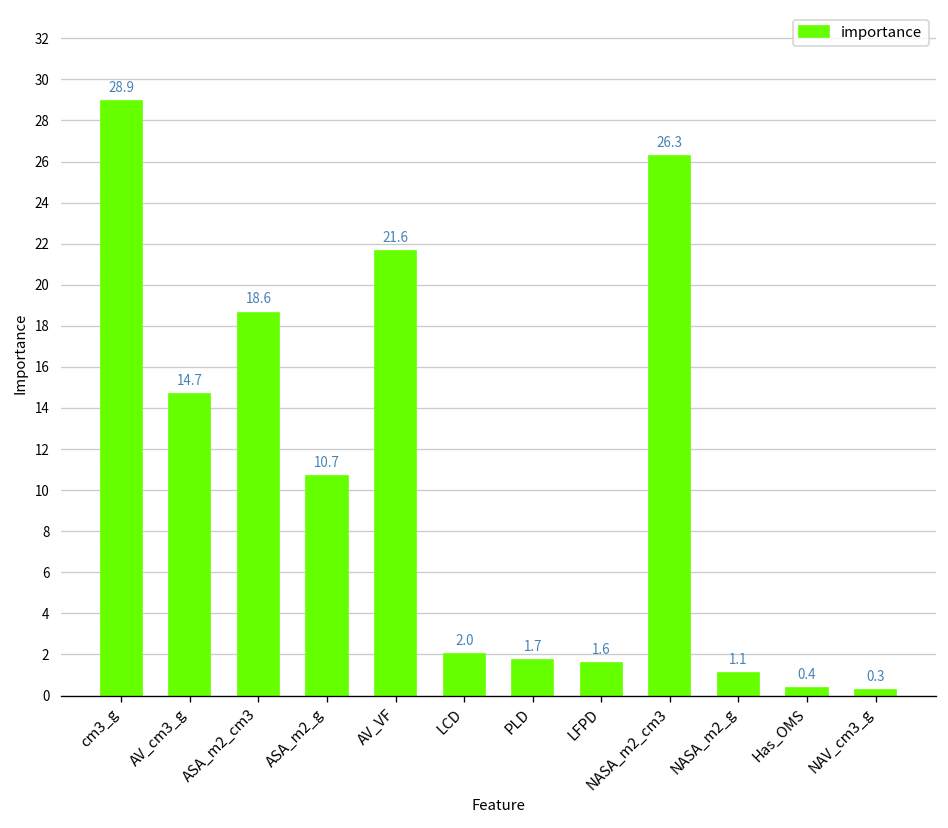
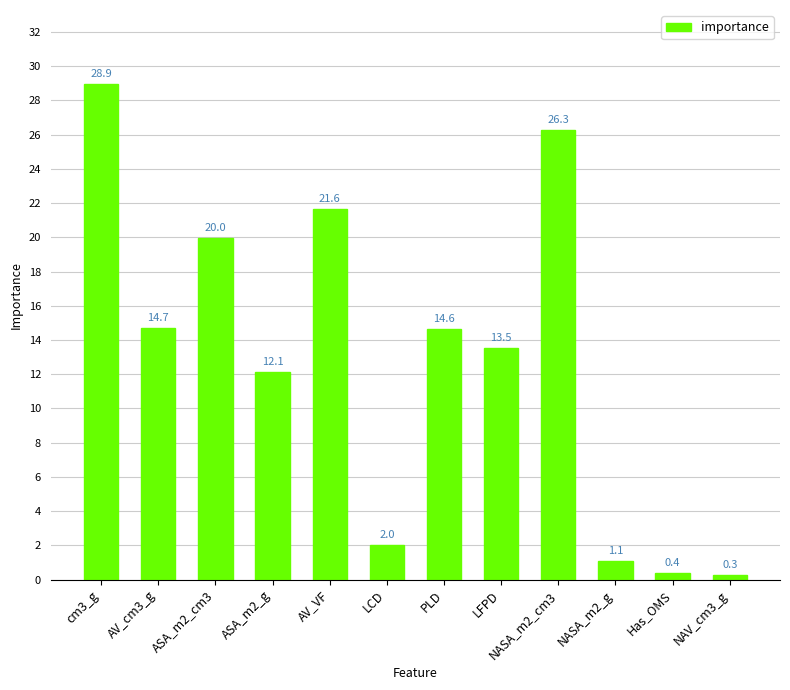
ASA_m2_cm3: 18.6 -> 20.0
ASA_m2_g: 10.7 -> 12.1
PLD: 1.7 -> 14.6
LFPD: 1.6 -> 13.5
